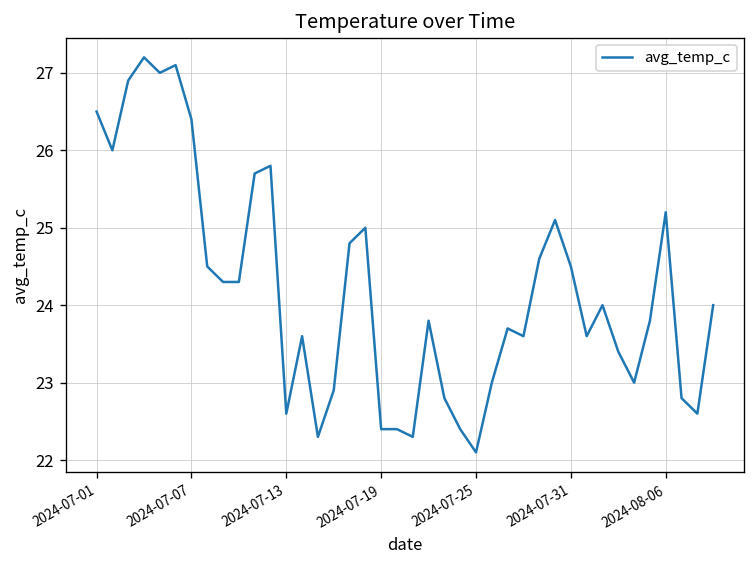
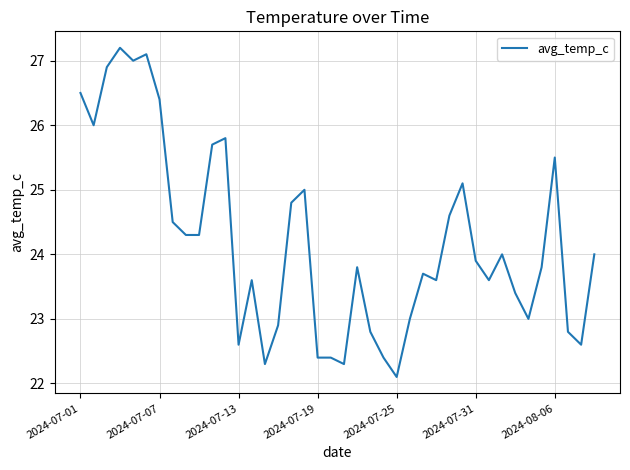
2024-07-31: 24.5 -> 23.9
2024-08-06: 25.2 -> 25.5
